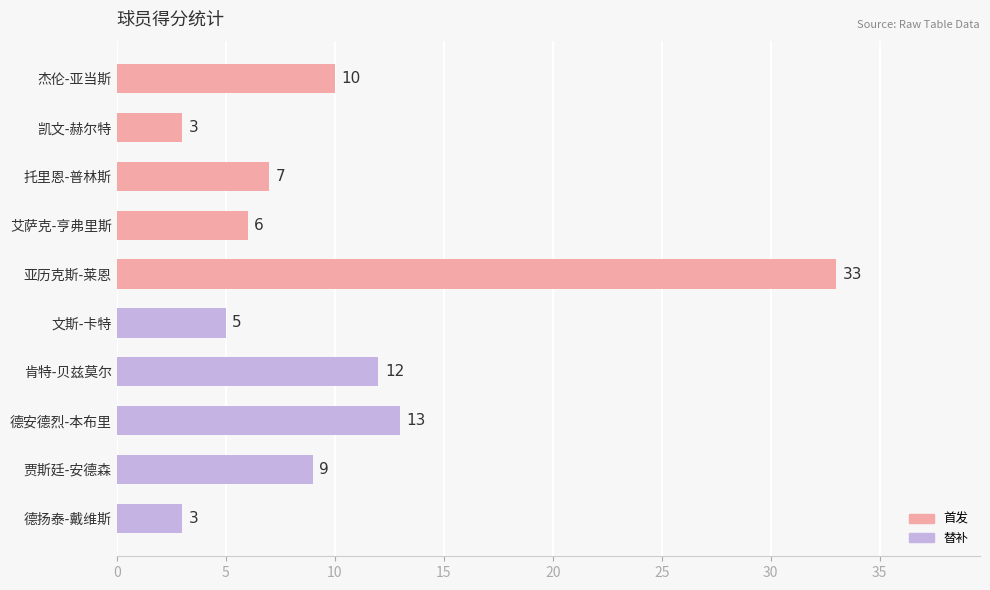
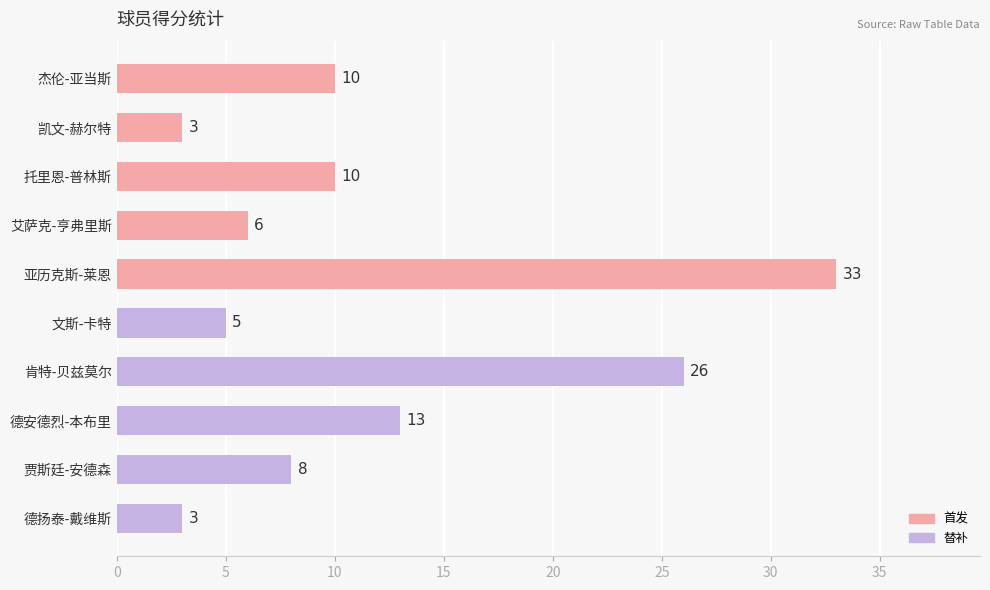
托里恩-普林斯: 7 -> 10
肯特-贝兹莫尔: 12 -> 26
贾斯廷-安德森: 9 -> 8
